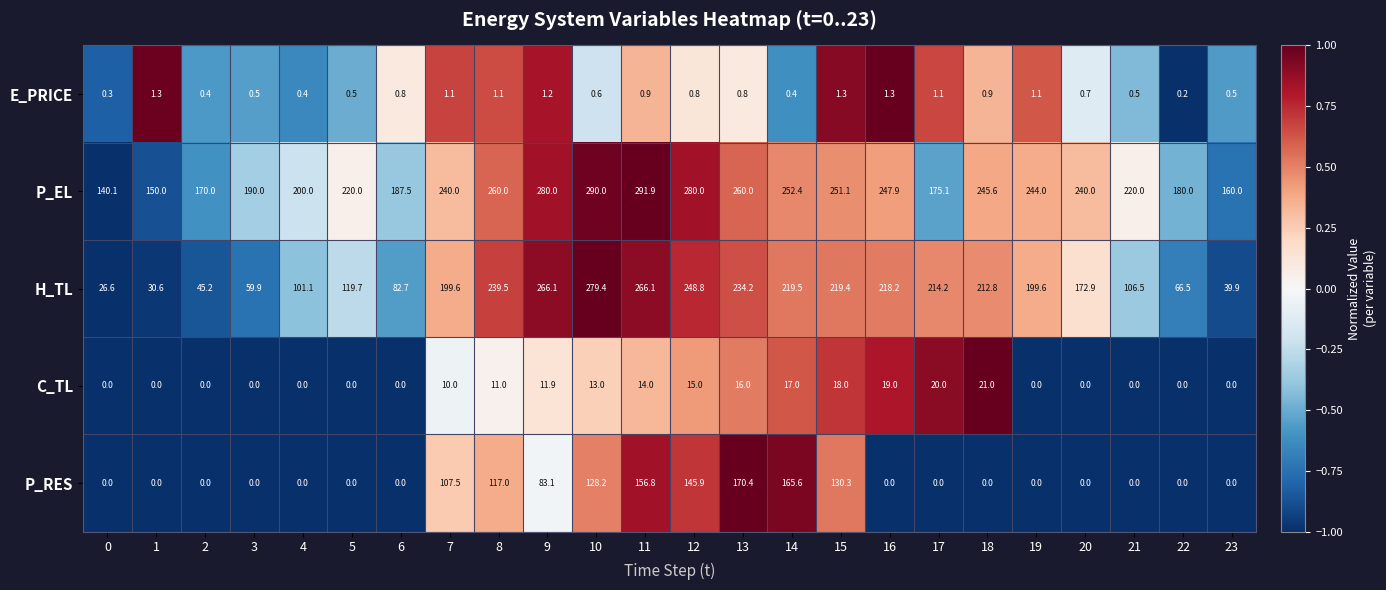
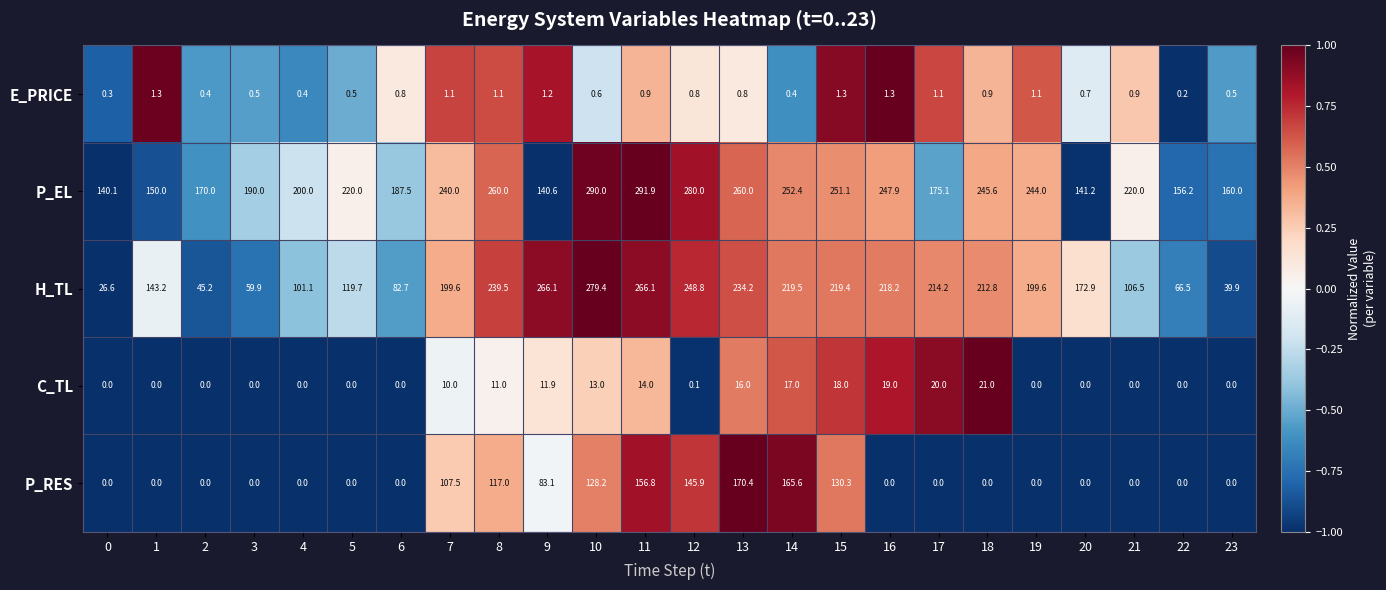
E_PRICE, 21: 0.5 -> 0.9
P_EL, 9: 280.0 -> 140.6
P_EL, 20: 240.0 -> 141.2
P_EL, 22: 180.0 -> 156.2
H_TL, 1: 30.6 -> 143.2
C_TL, 12: 15.0 -> 0.1
